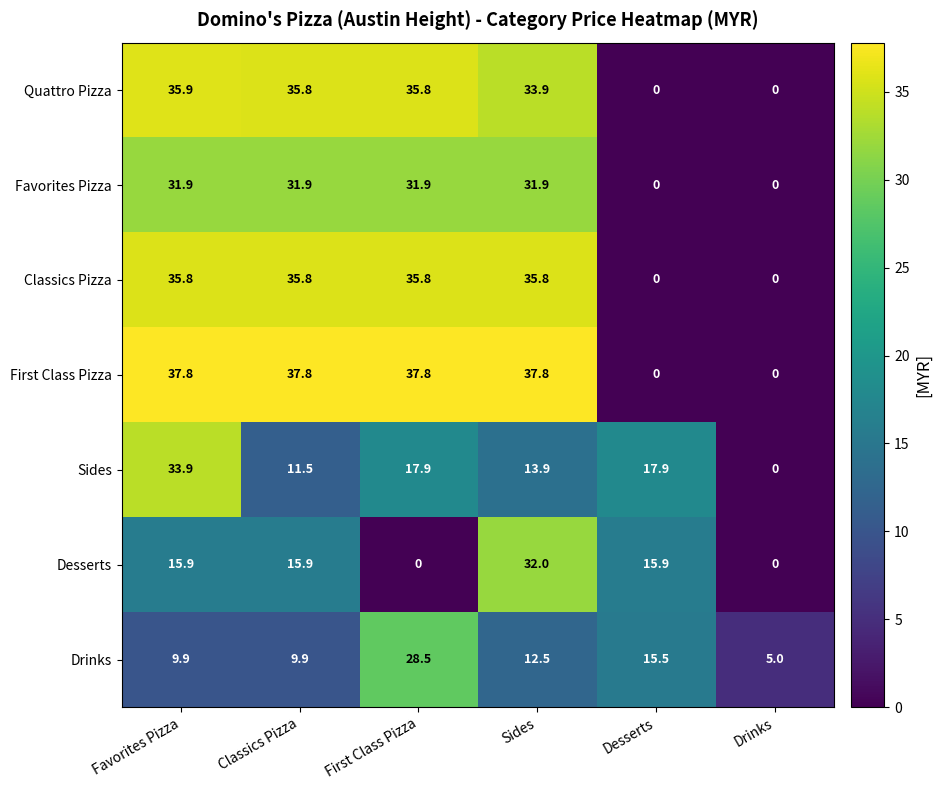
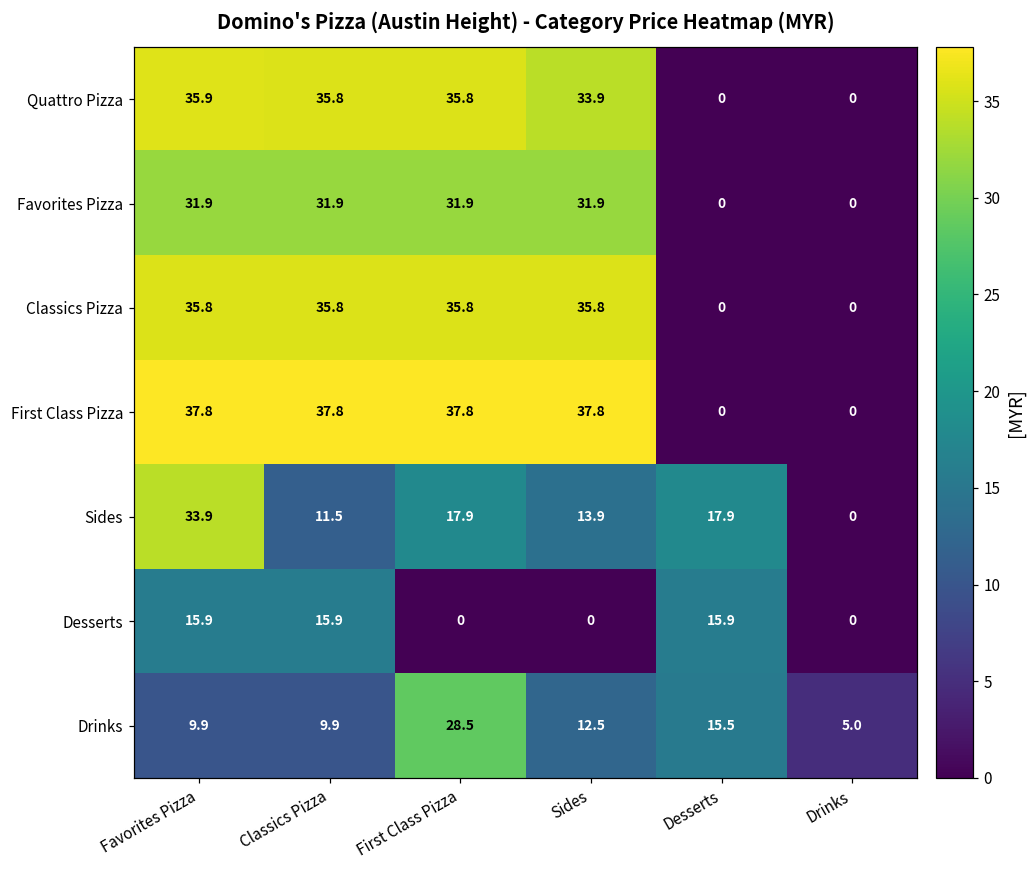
Desserts, Sides: 32.0 -> 0
